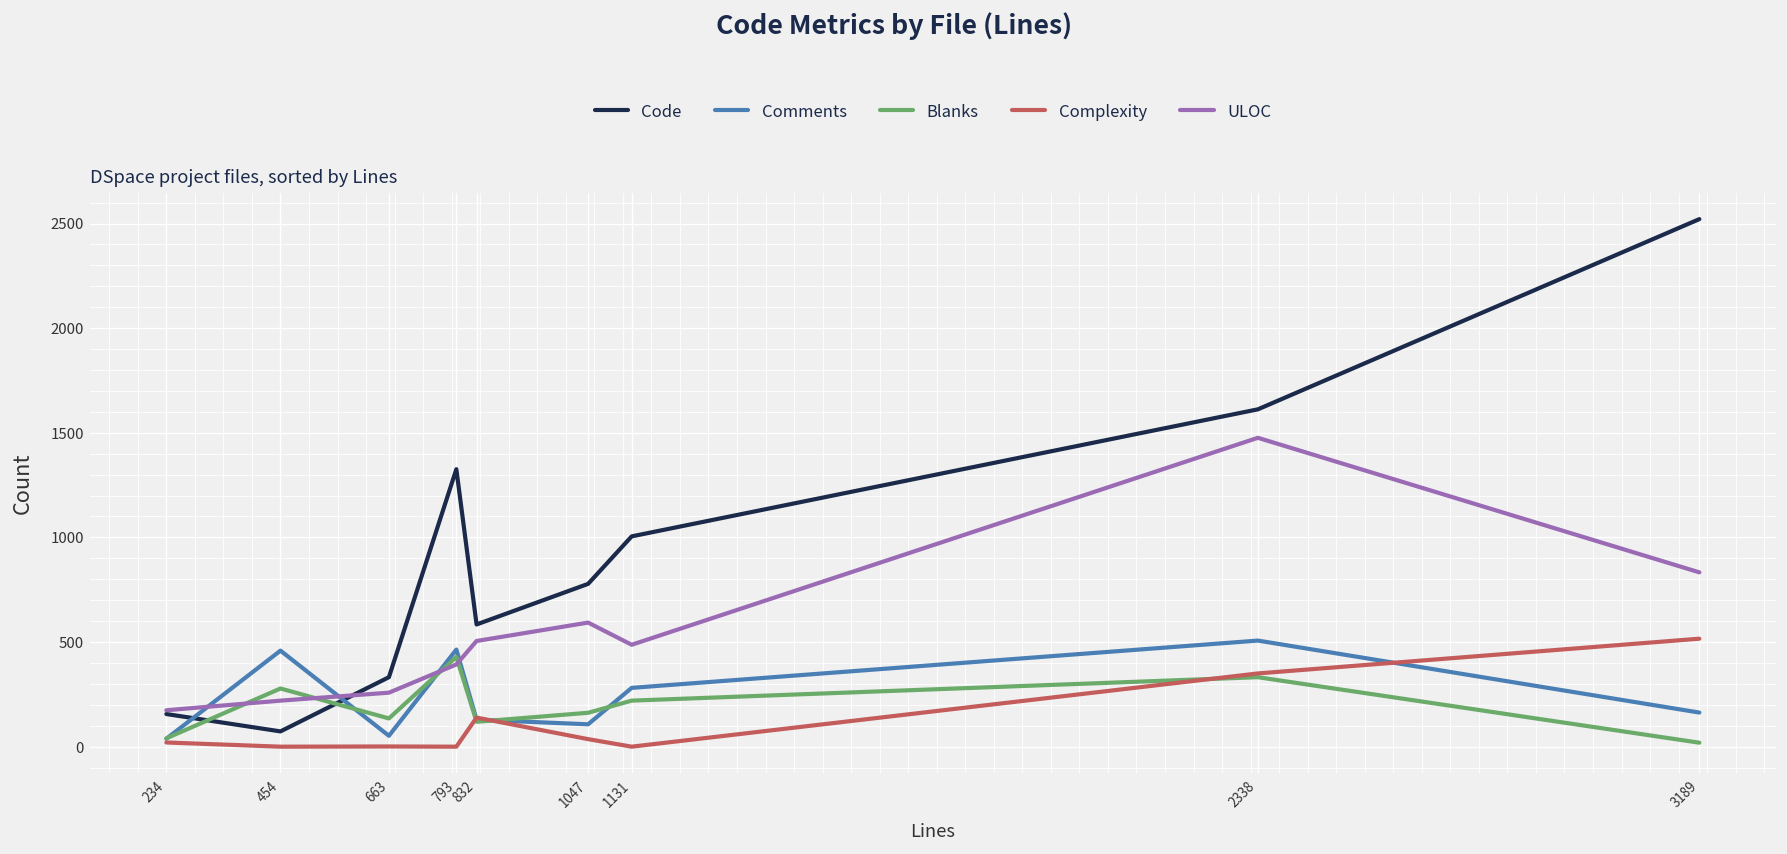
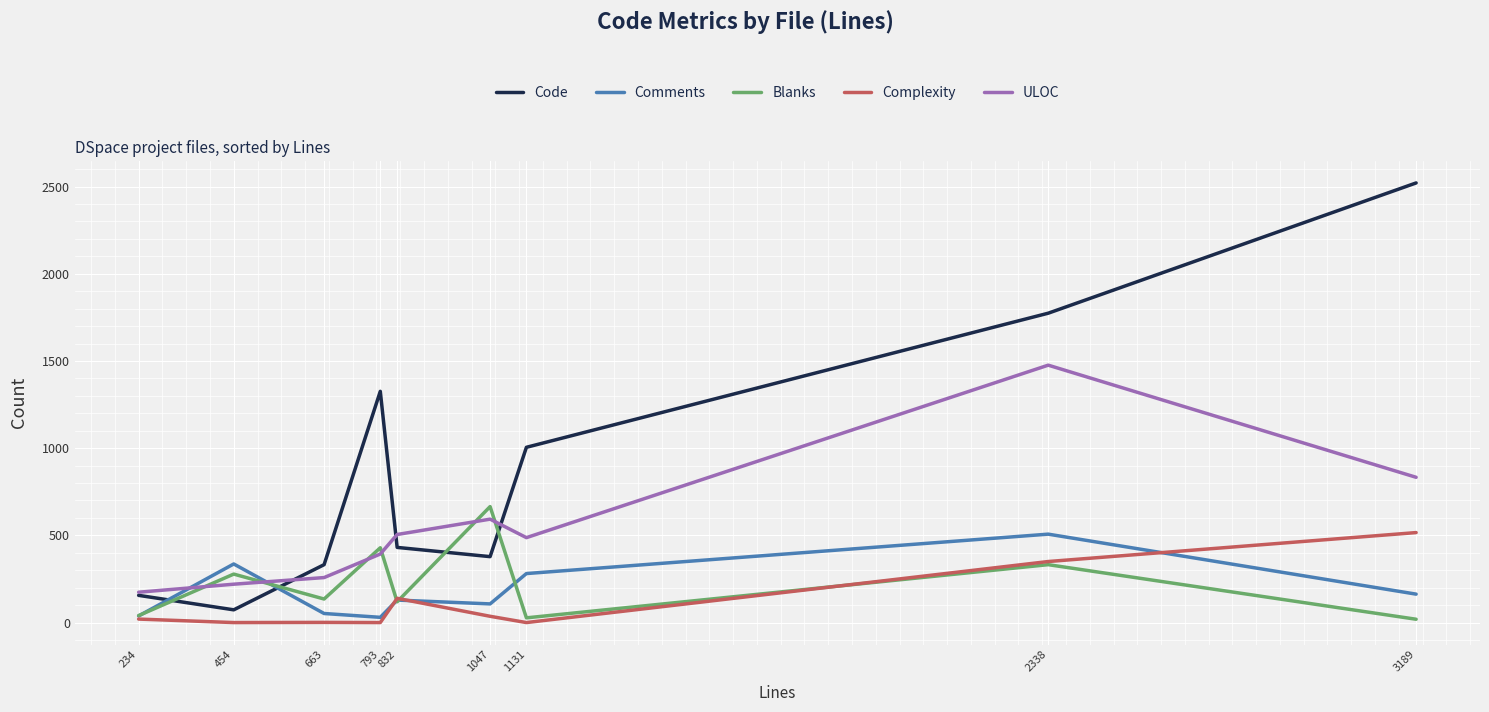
Comments, 454: 460 -> 340
Comments, 793: 460 -> 30
Code, 832: 580 -> 430
Code, 1047: 780 -> 380
Blanks, 1047: 160 -> 670
Blanks, 1131: 220 -> 30
Code, 2338: 1610 -> 1770
